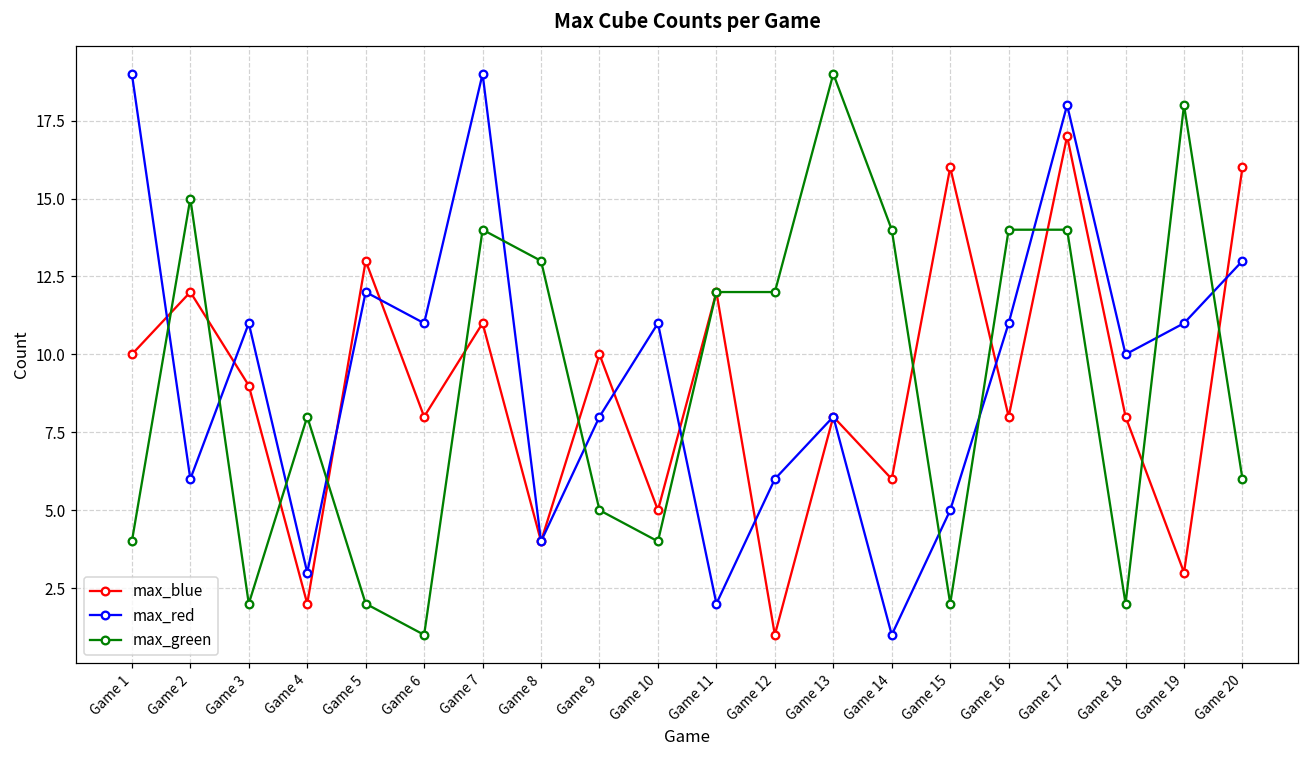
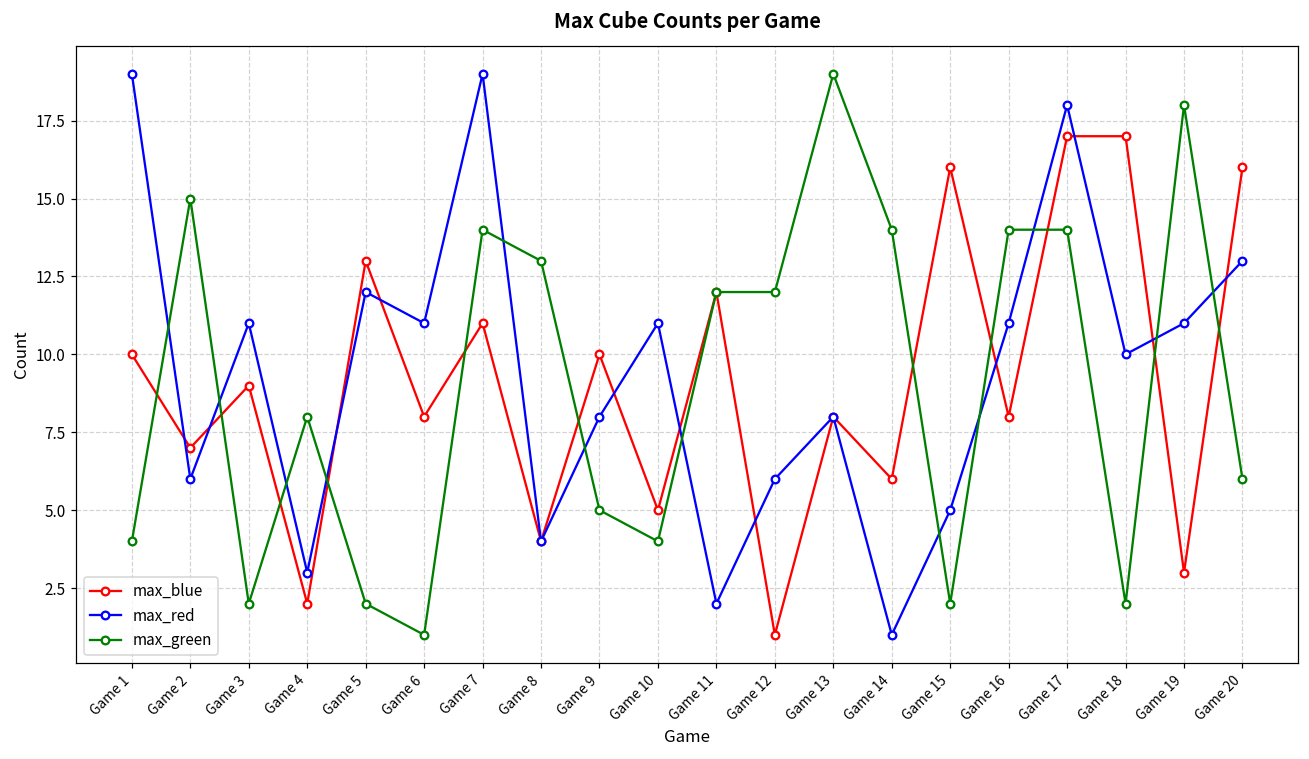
max_blue, Game 2: 12 -> 7
max_blue, Game 18: 8 -> 17
